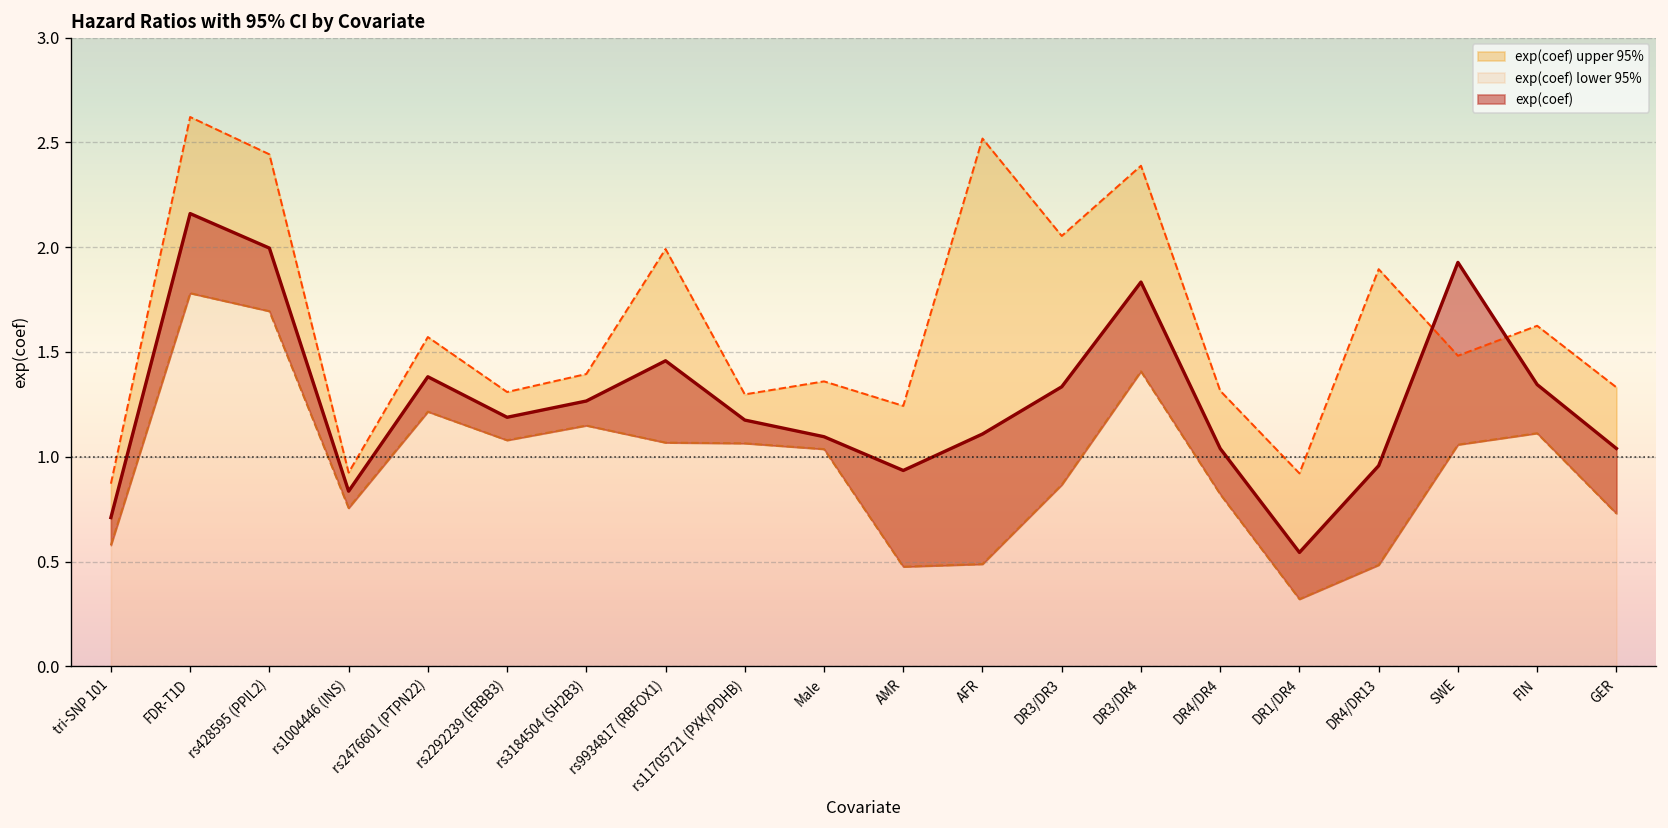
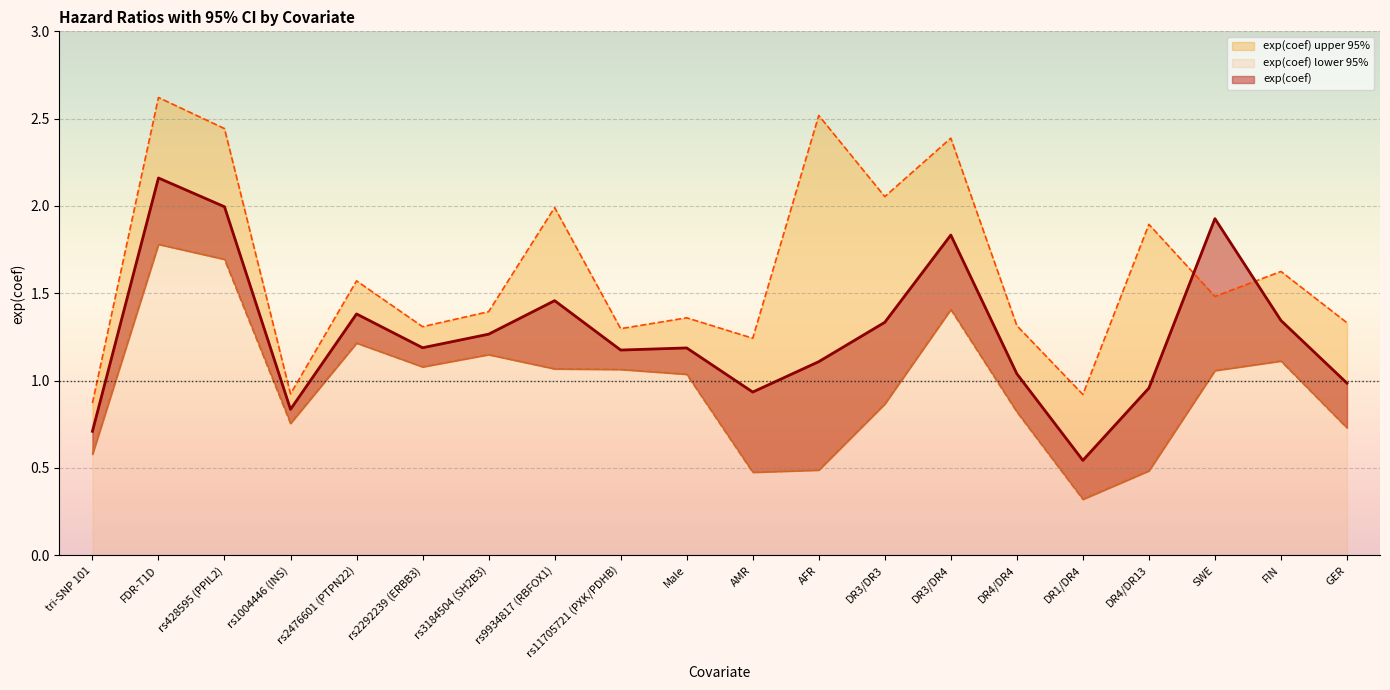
exp(coef), Male: 1.10 -> 1.19
exp(coef), GER: 1.04 -> 0.99
